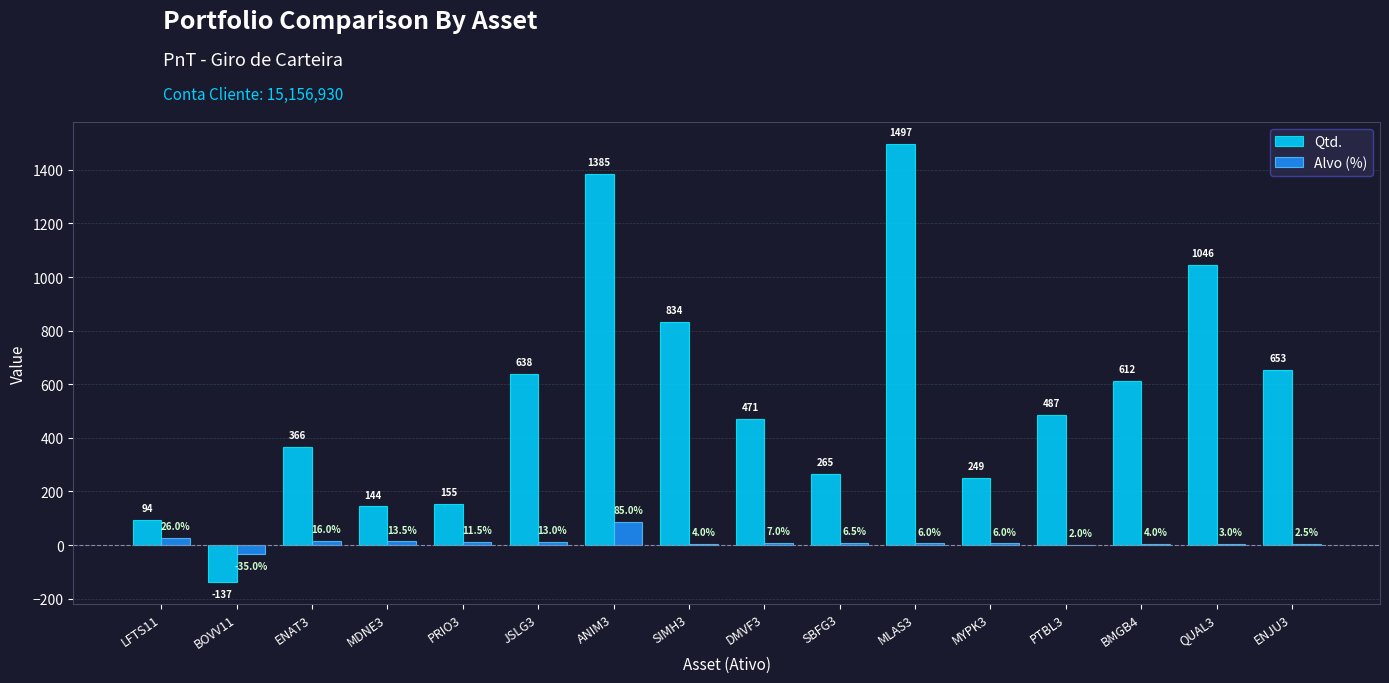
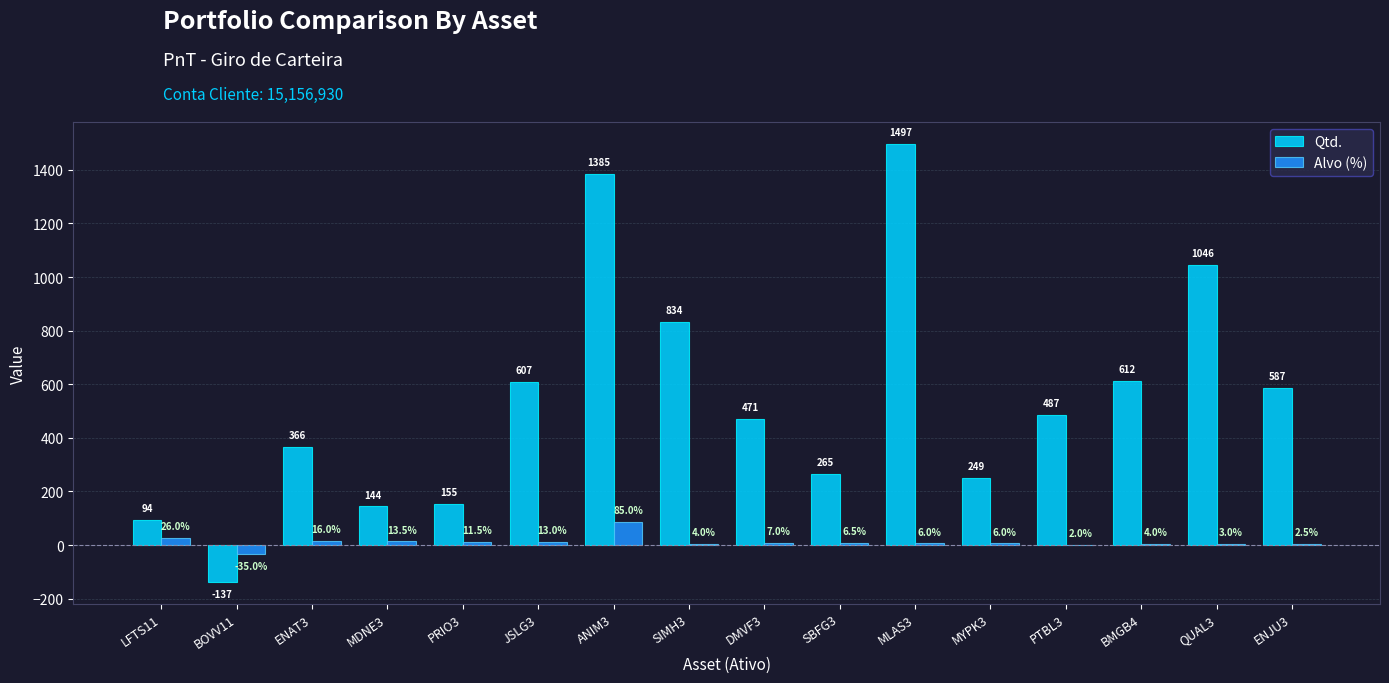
Qtd., JSLG3: 638 -> 607
Qtd., ENJU3: 653 -> 587
